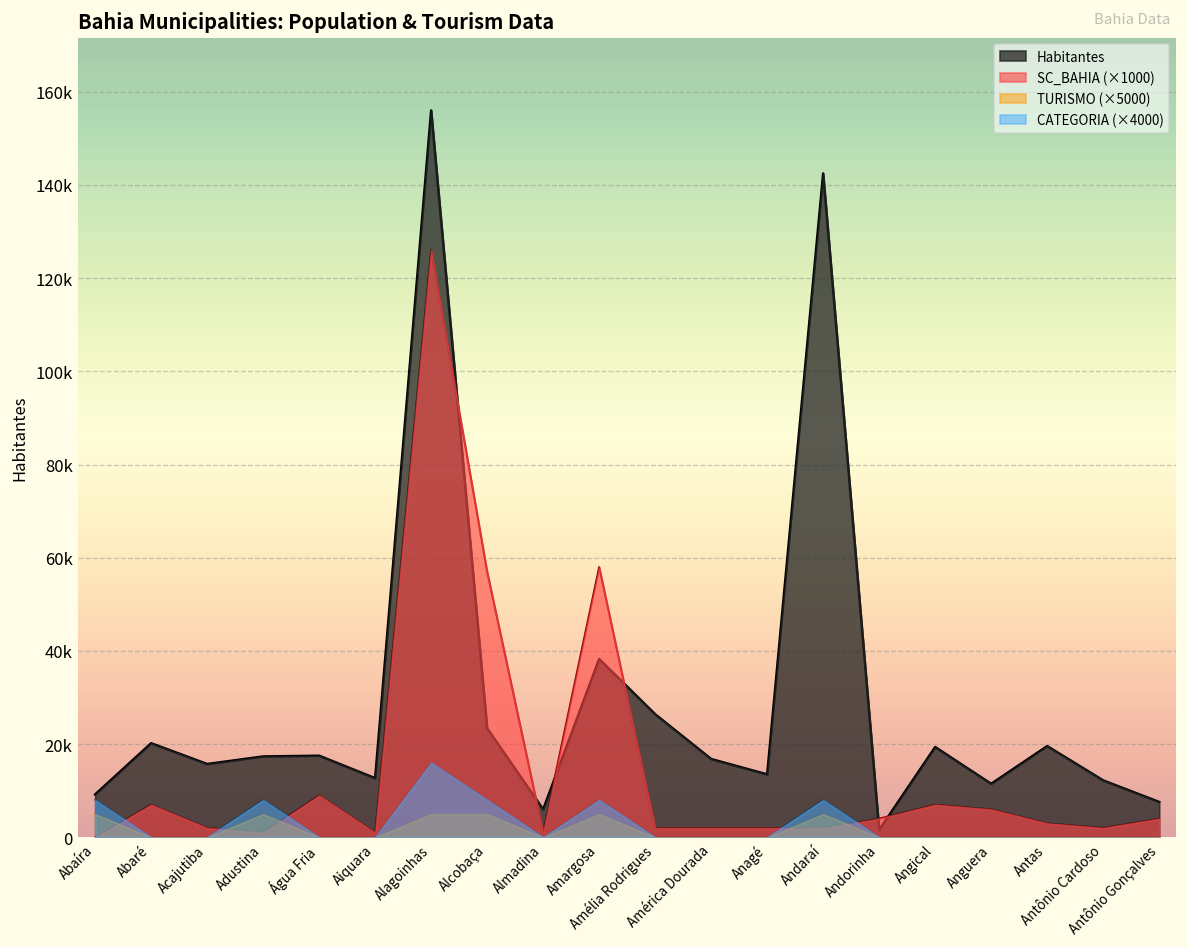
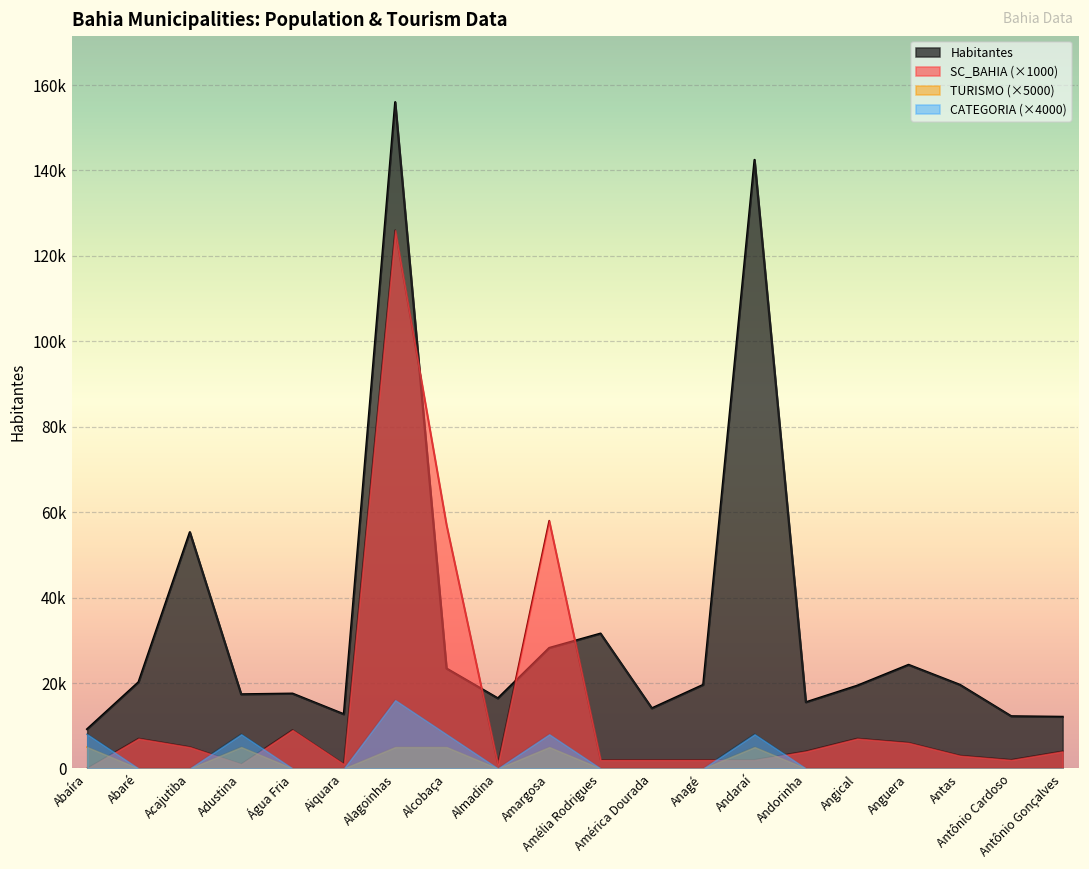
Habitantes, Acajutiba: 16000 -> 55000
SC_BAHIA (×1000), Acajutiba: 2000 -> 5000
Habitantes, Almadina: 6000 -> 16000
Habitantes, Amargosa: 38000 -> 28000
Habitantes, Amélia Rodrigues: 26000 -> 32000
Habitantes, América Dourada: 17000 -> 14000
Habitantes, Anagé: 13000 -> 20000
Habitantes, Andorinha: 2000 -> 15000
Habitantes, Anguera: 11000 -> 24000
Habitantes, Antônio Gonçalves: 8000 -> 12000
